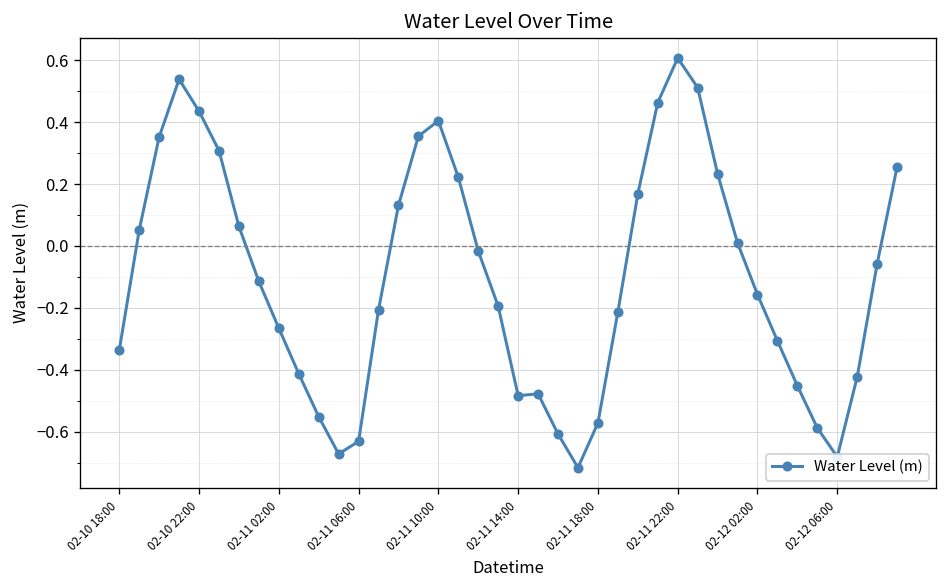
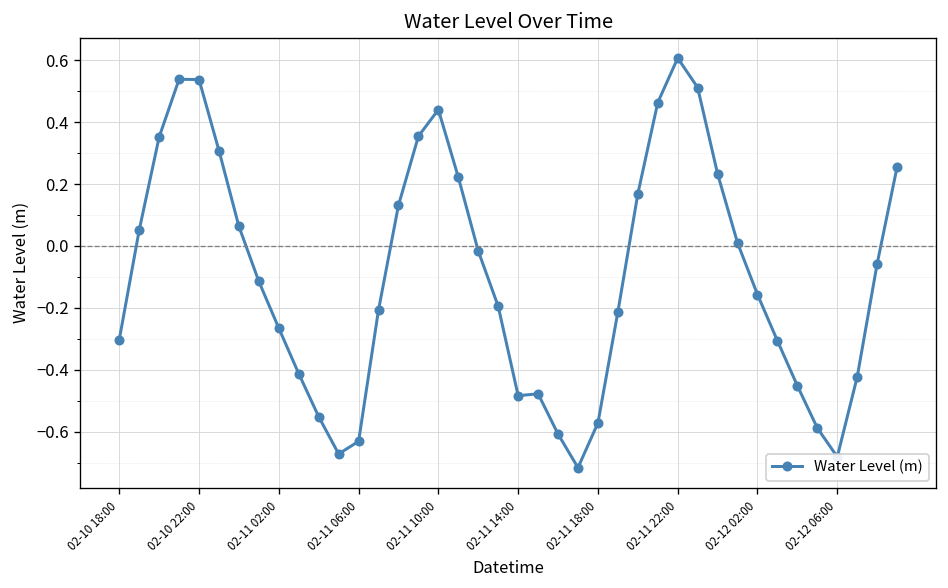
02-10 18:00: -0.34 -> -0.30
02-10 22:00: 0.43 -> 0.54
02-11 10:00: 0.40 -> 0.44
